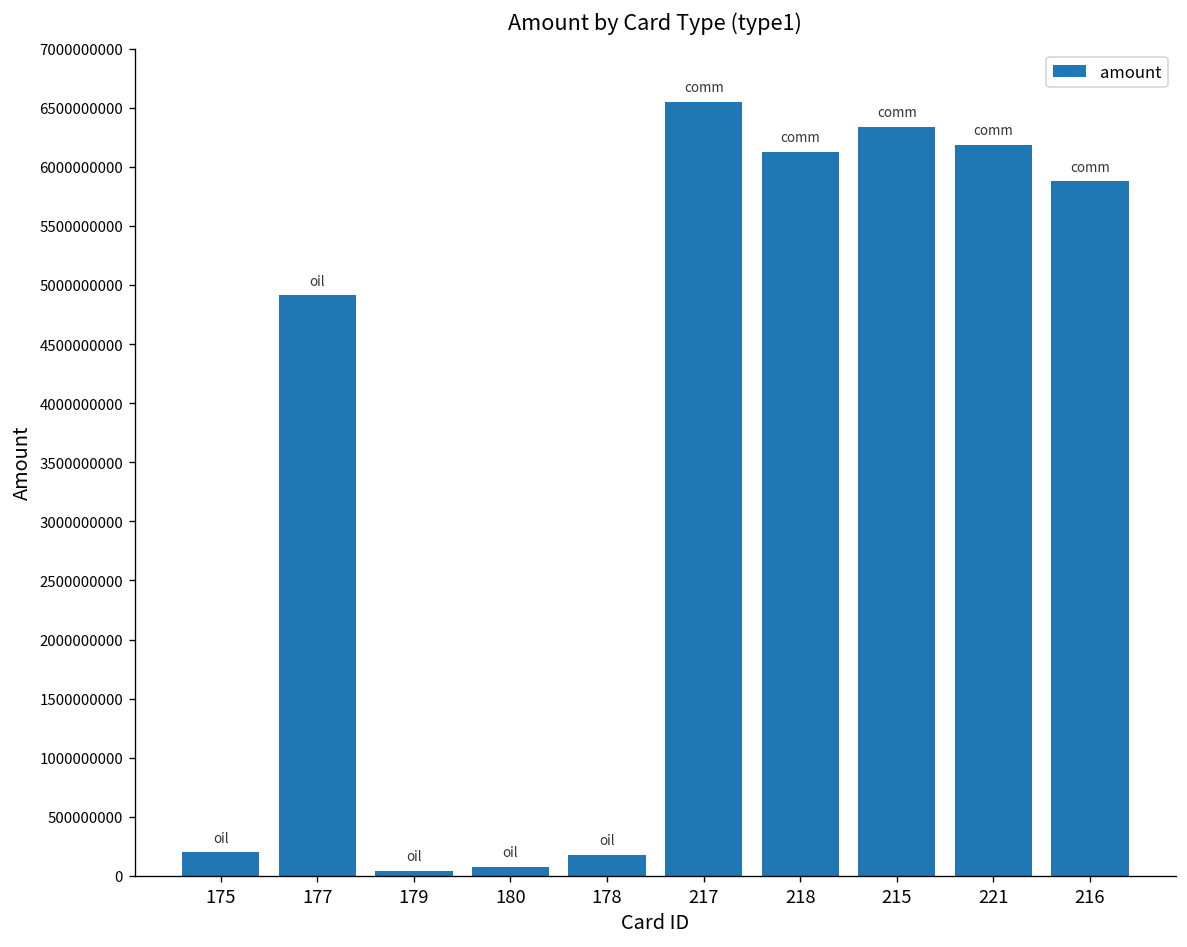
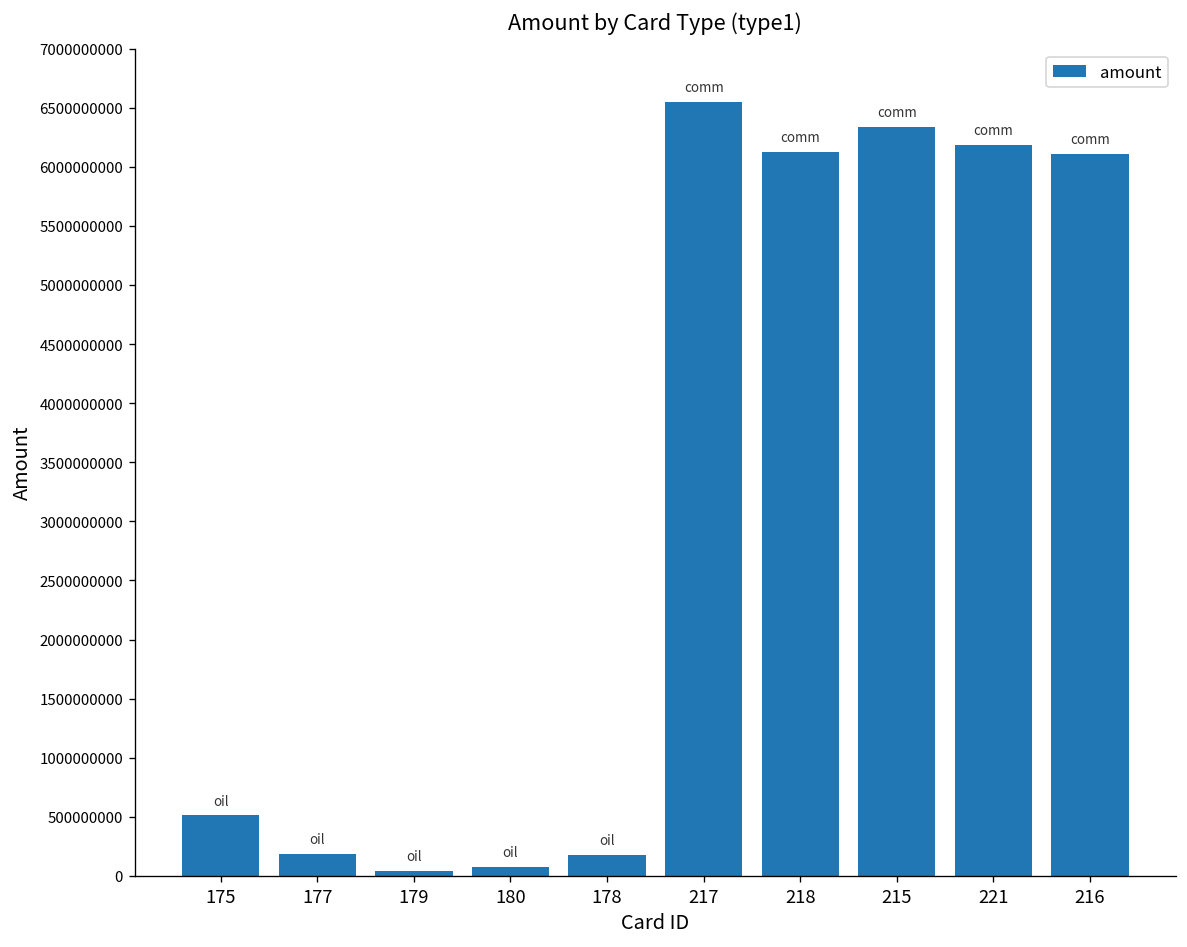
175: 200000000 -> 500000000
177: 4900000000 -> 200000000
216: 5900000000 -> 6100000000
